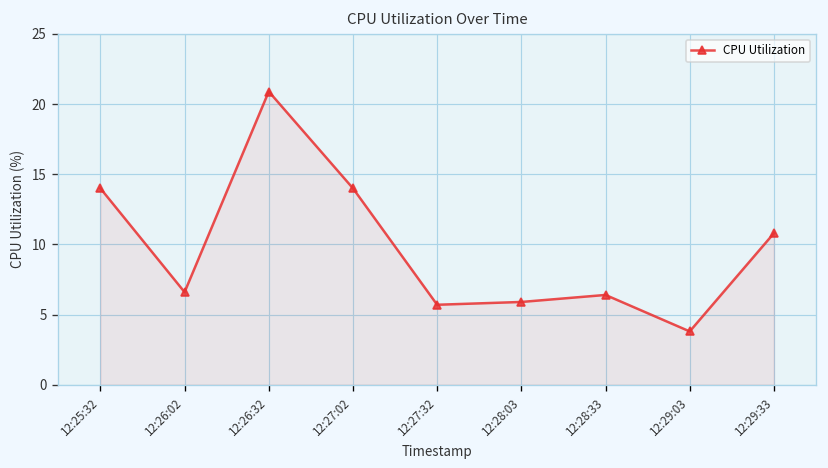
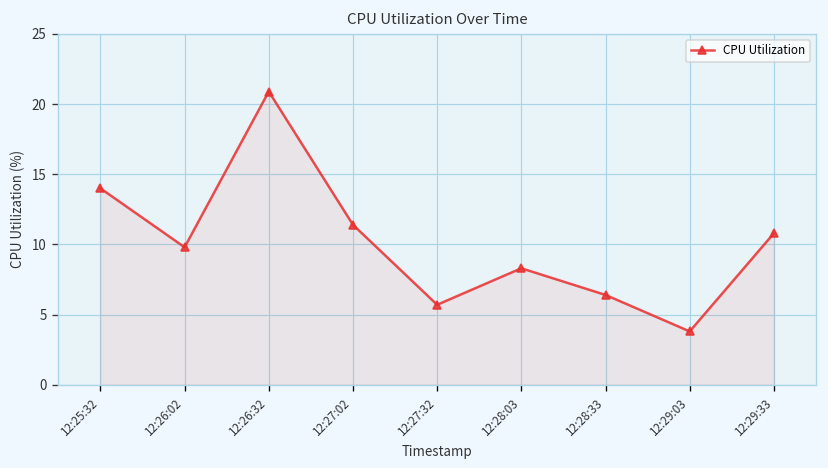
12:26:02: 6.6 -> 9.8
12:27:02: 14.0 -> 11.4
12:28:03: 5.9 -> 8.3
